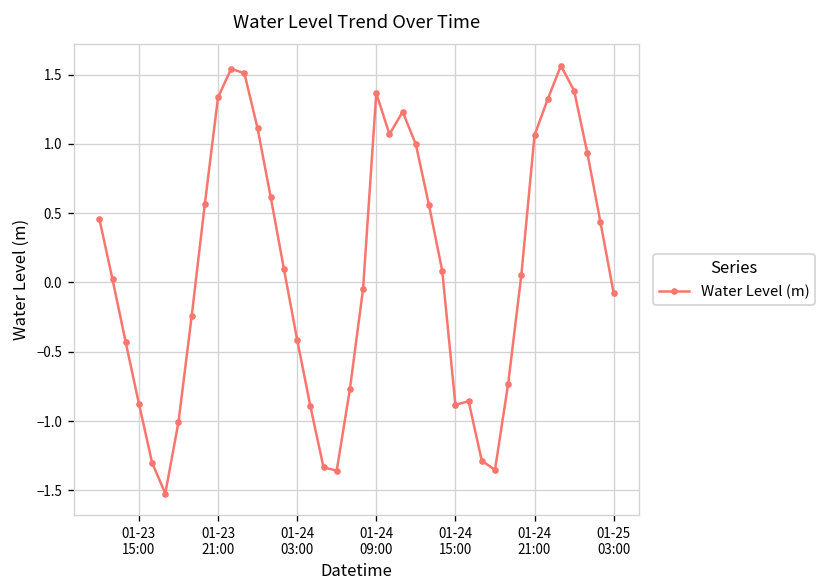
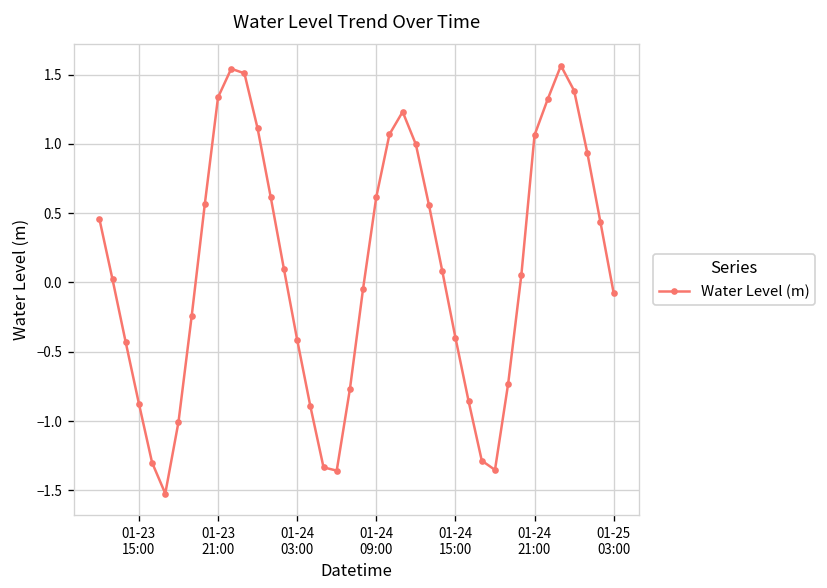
01-24 09:00: 1.37 -> 0.62
01-24 15:00: -0.88 -> -0.40
